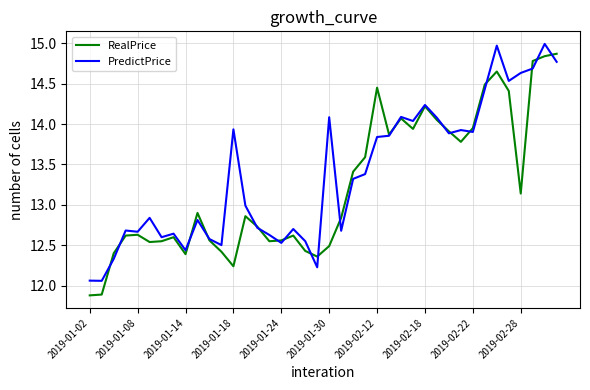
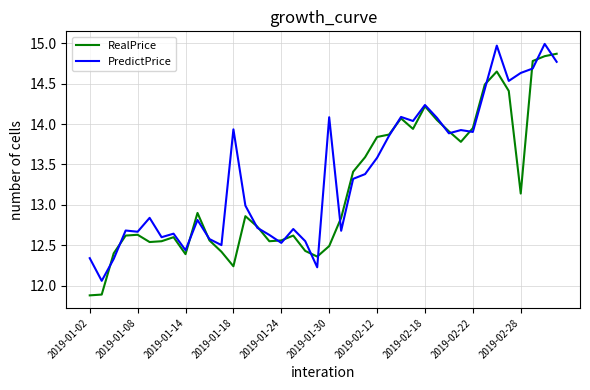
PredictPrice, 2019-01-02: 12.1 -> 12.3
RealPrice, 2019-02-12: 14.5 -> 13.8
PredictPrice, 2019-02-12: 13.8 -> 13.6
